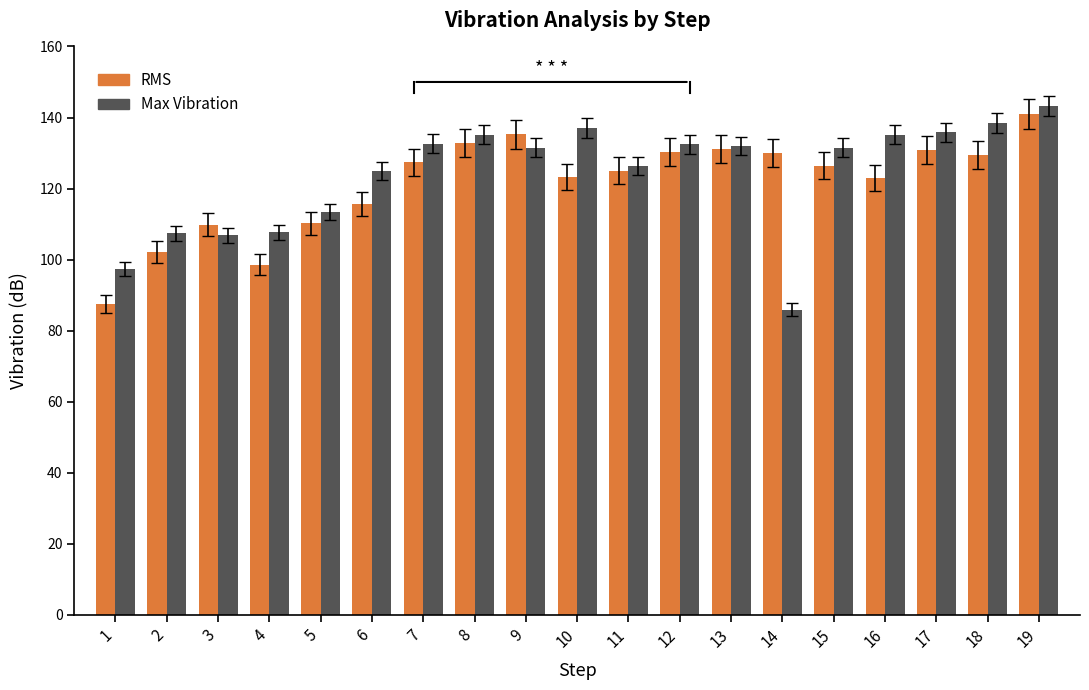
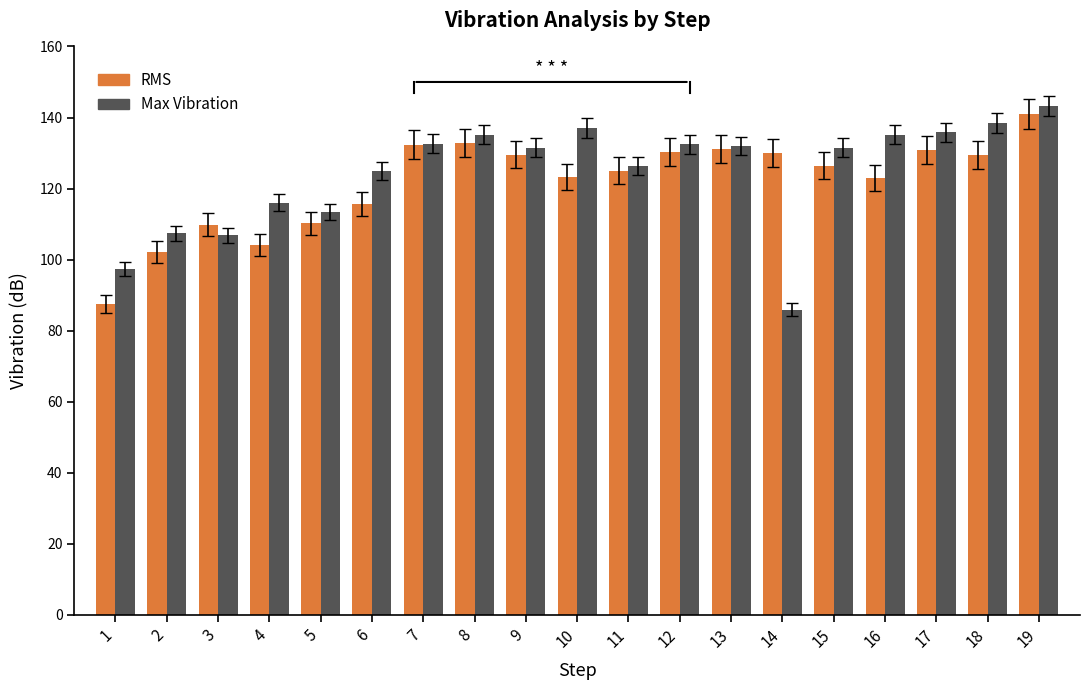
RMS, 4: 99 -> 104
Max Vibration, 4: 108 -> 116
RMS, 7: 127 -> 132
RMS, 9: 135 -> 130
